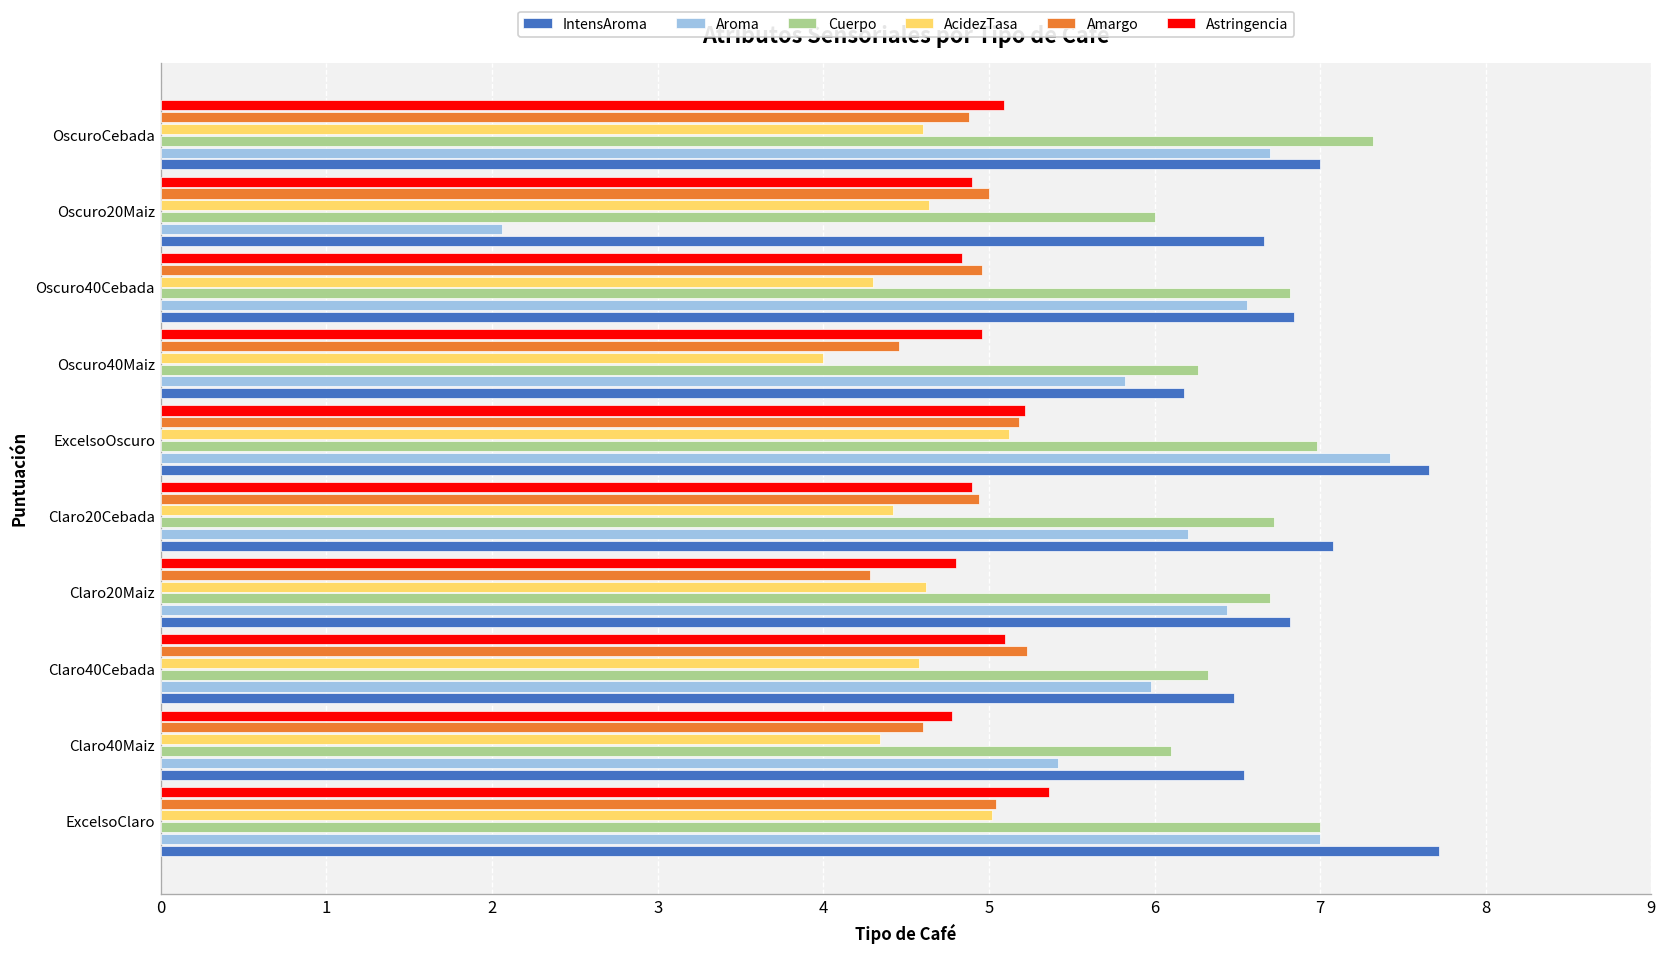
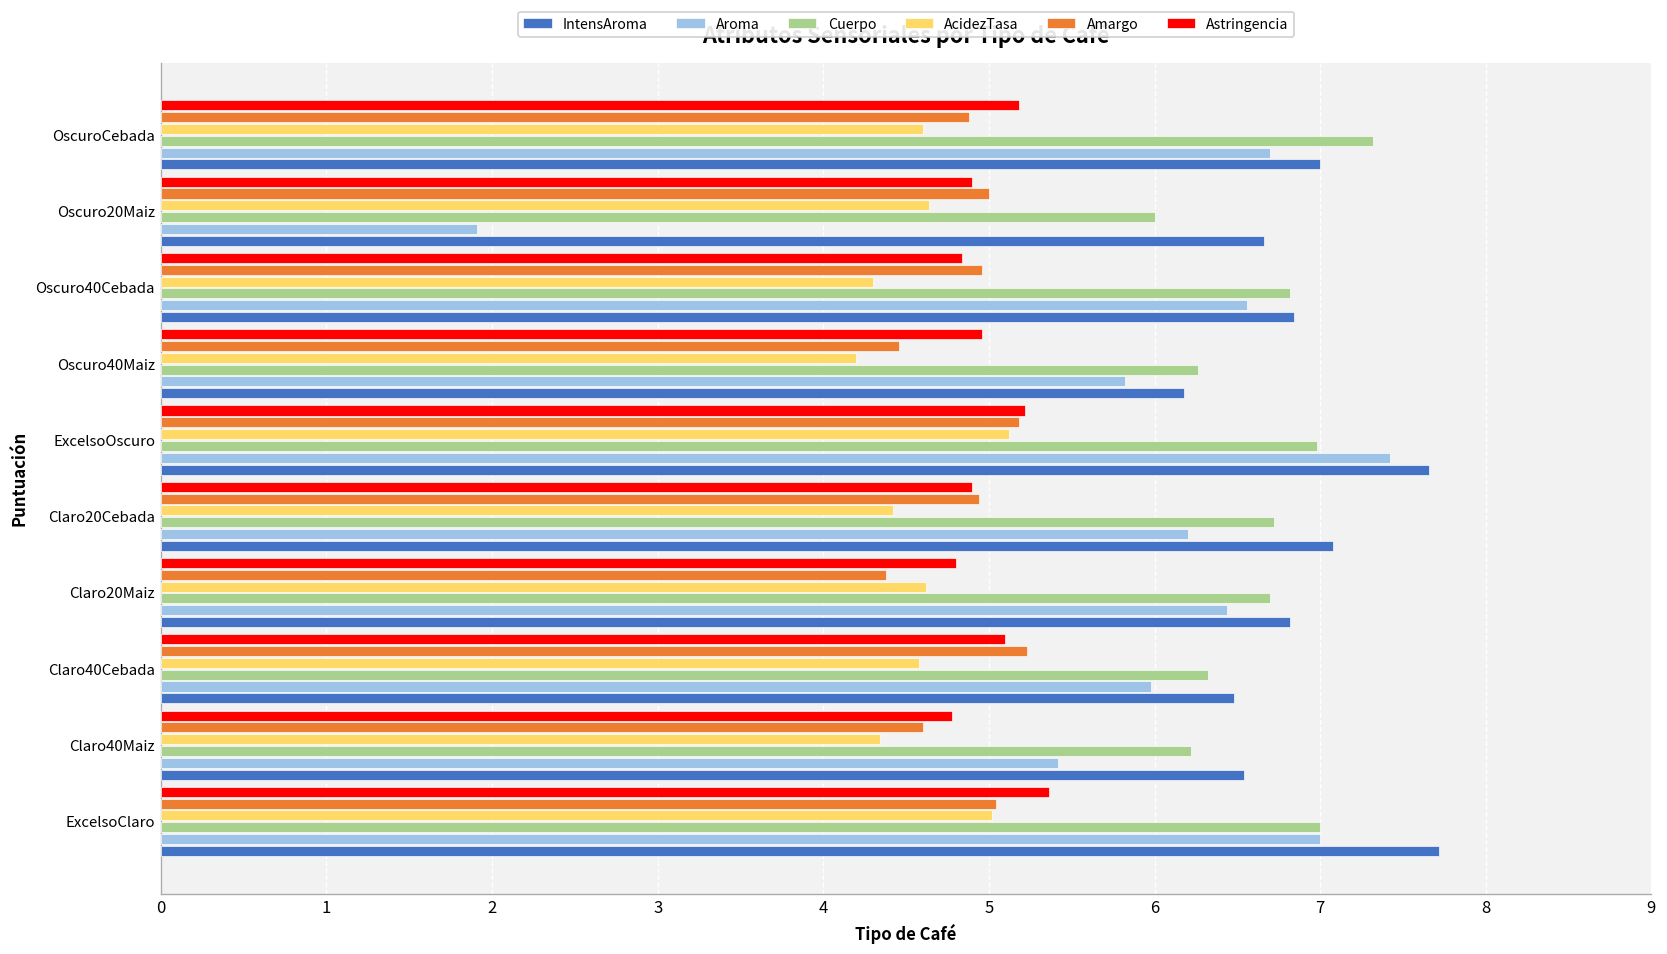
Astringencia, OscuroCebada: 5.09 -> 5.18
Aroma, Oscuro20Maiz: 2.06 -> 1.91
AcidezTasa, Oscuro40Maiz: 4.0 -> 4.2
Amargo, Claro20Maiz: 4.28 -> 4.38
Cuerpo, Claro40Maiz: 6.10 -> 6.22
